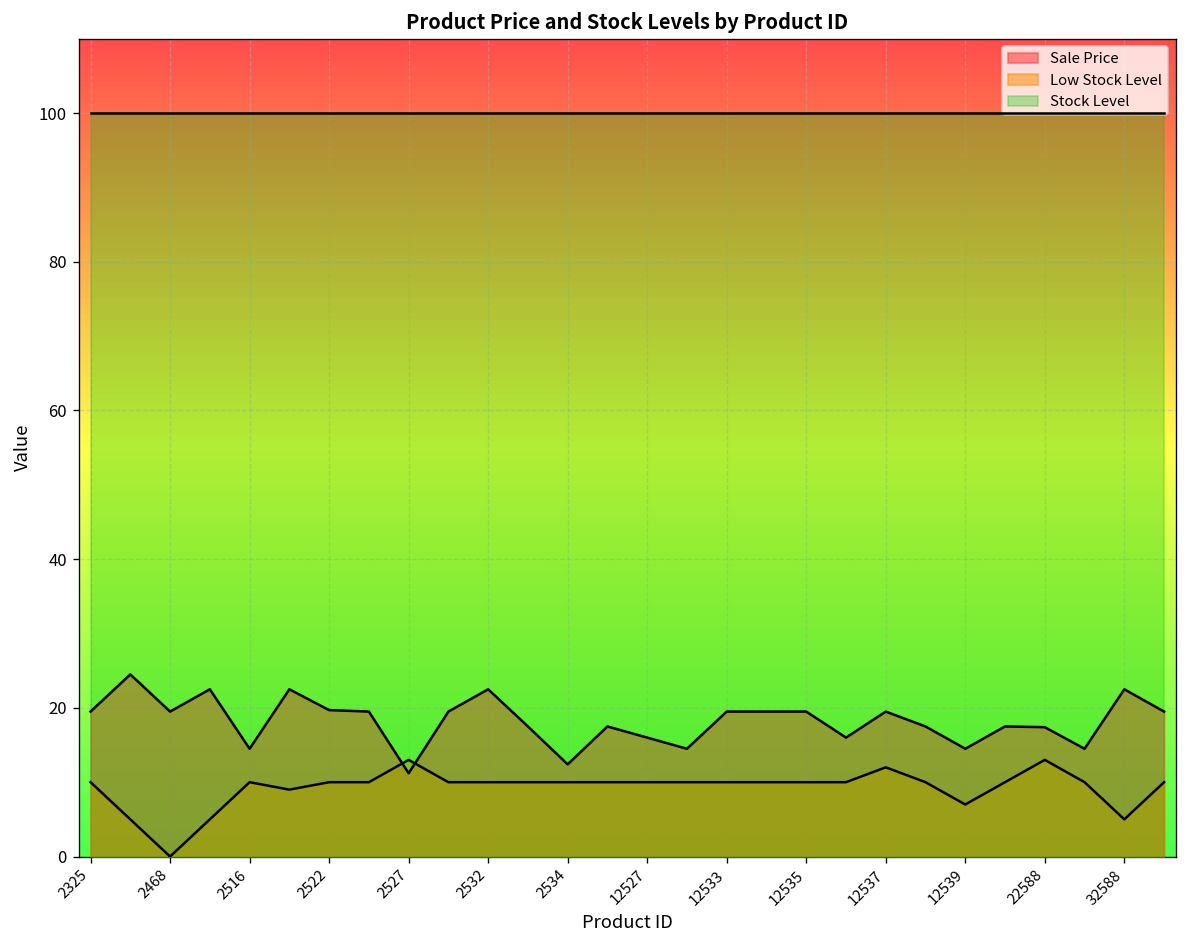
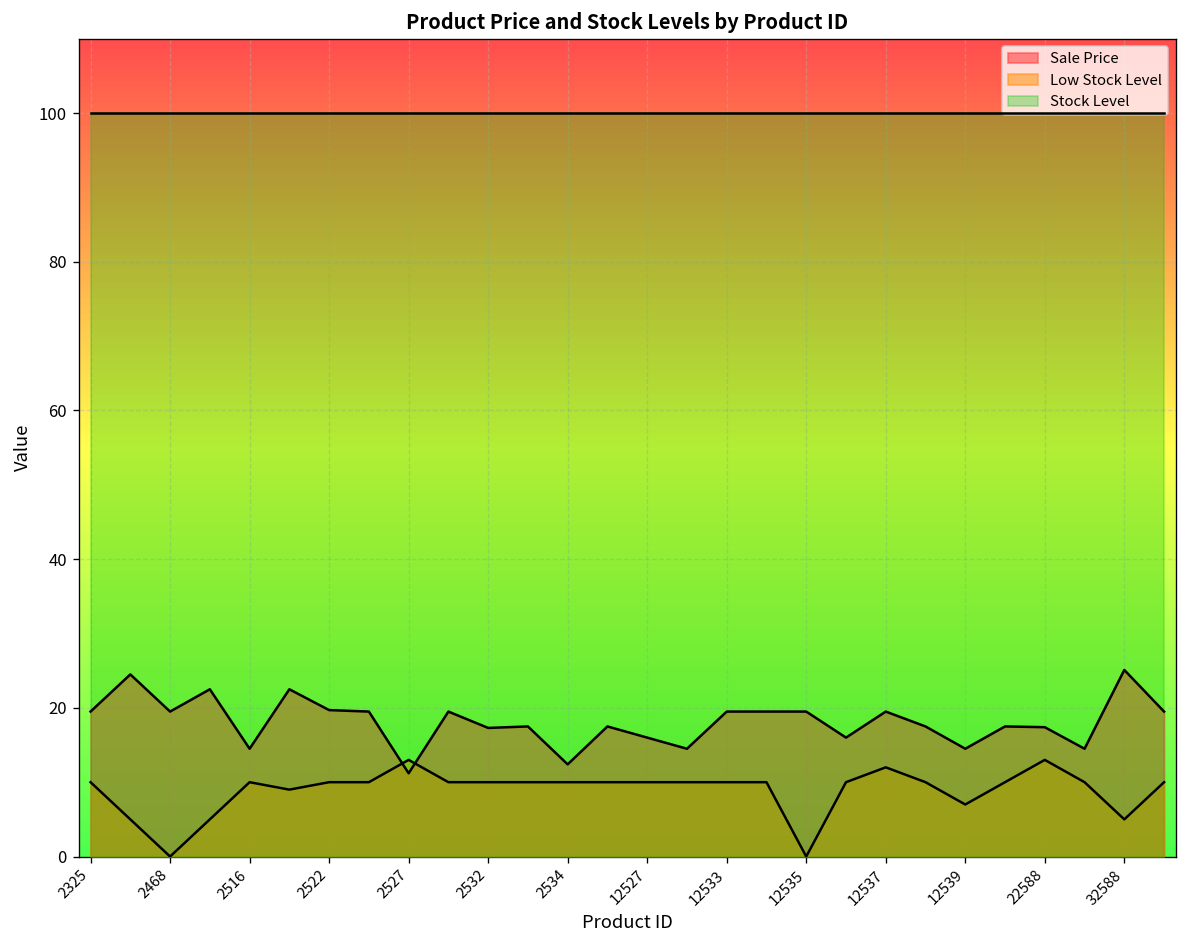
Sale Price, 2532: 23 -> 17
Low Stock Level, 12535: 10 -> 0
Sale Price, 32588: 23 -> 25
